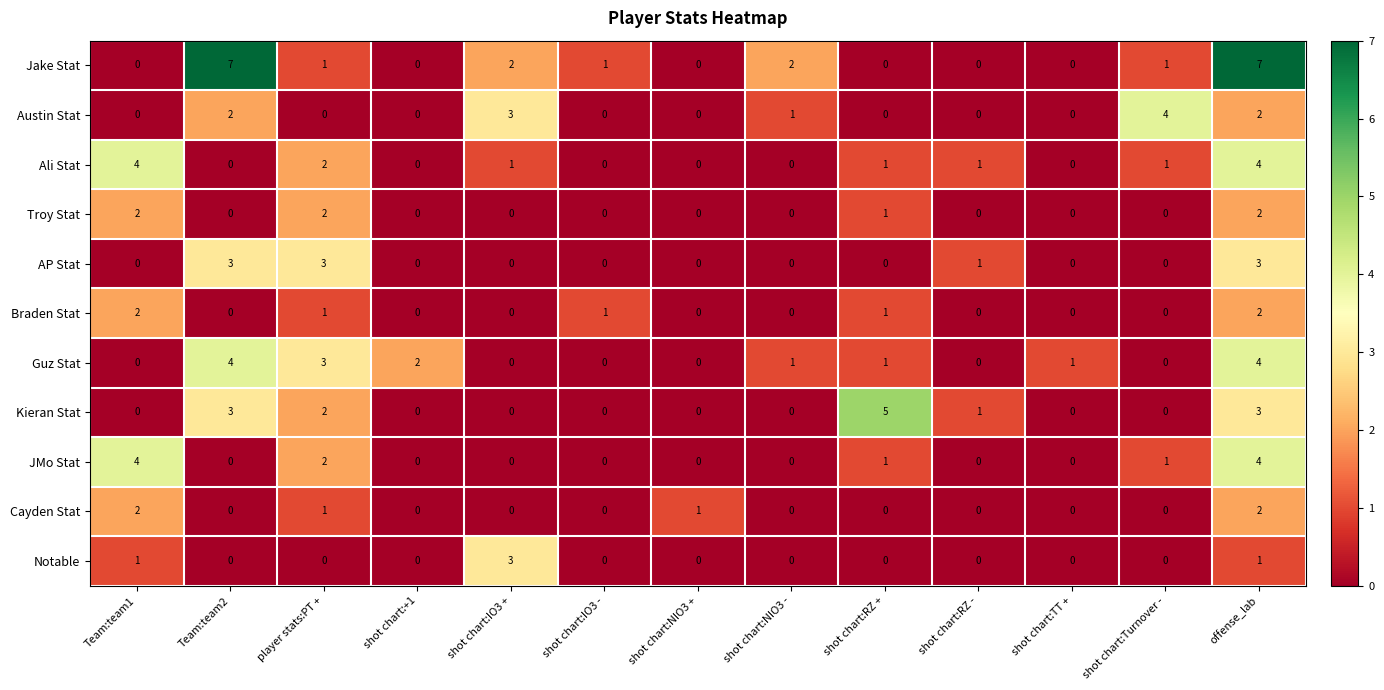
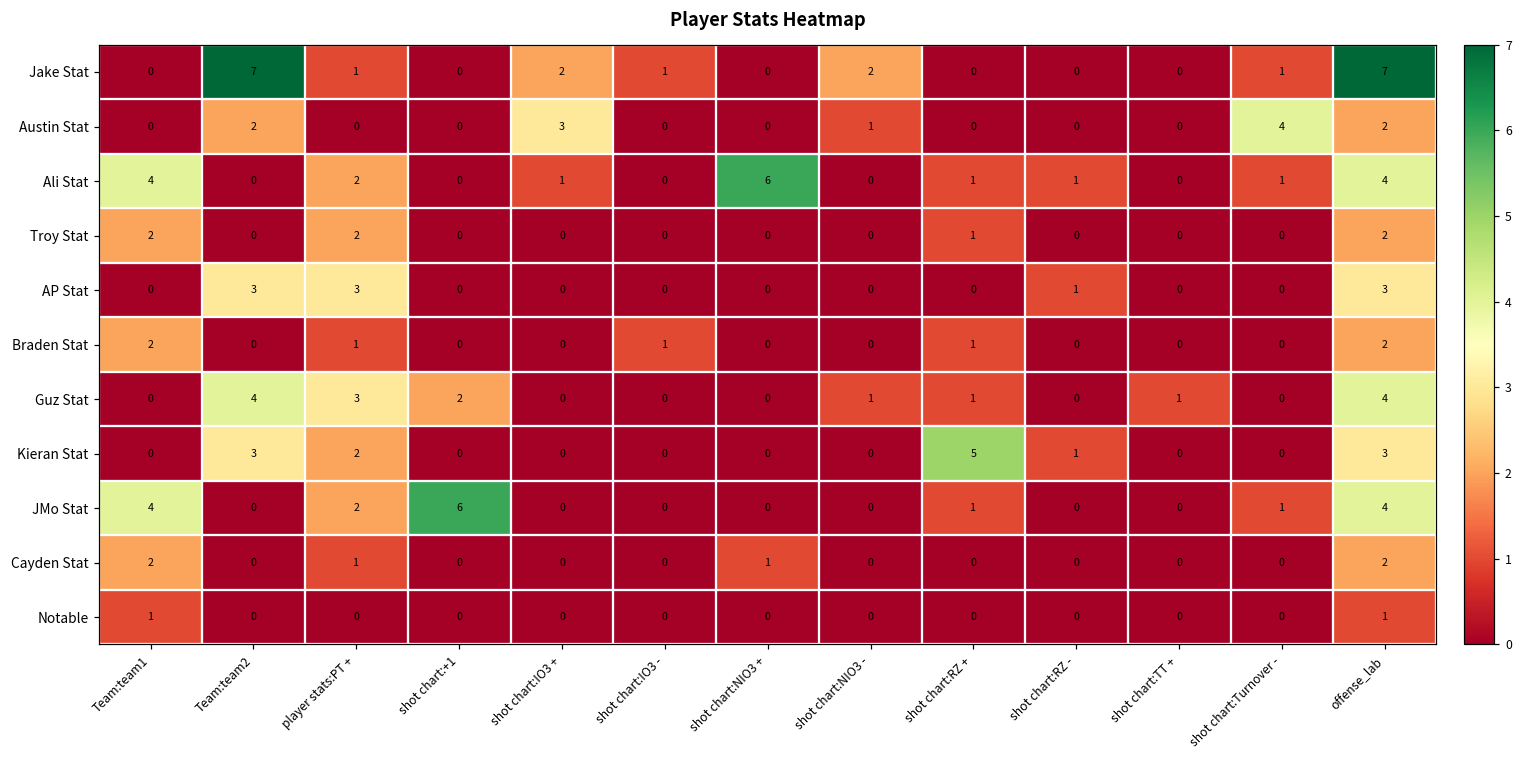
Ali Stat, shot chart:NIO3 +: 0 -> 6
JMo Stat, shot chart:+1: 0 -> 6
Notable, shot chart:IO3 +: 3 -> 0
